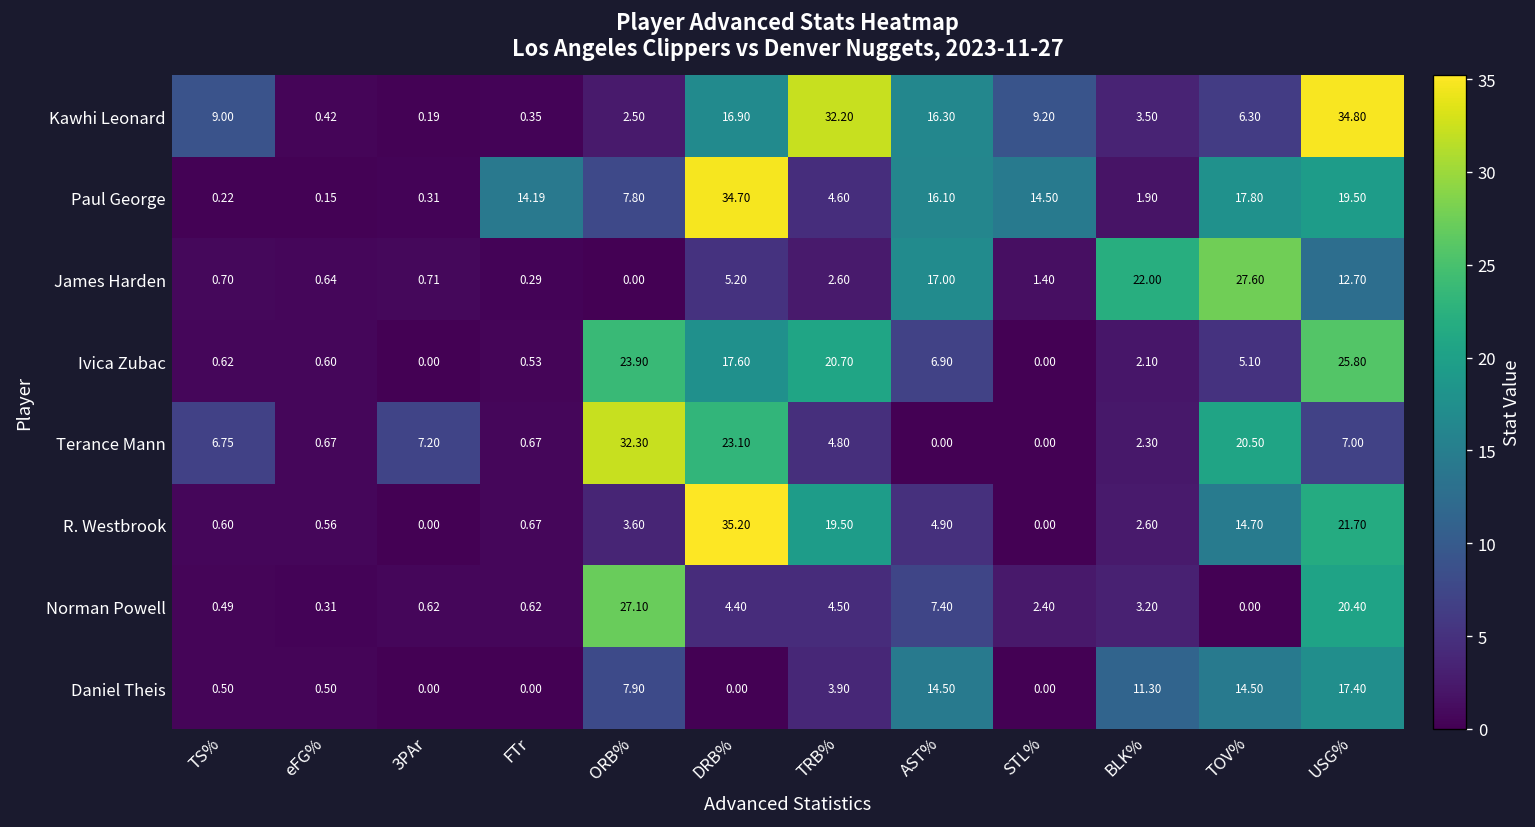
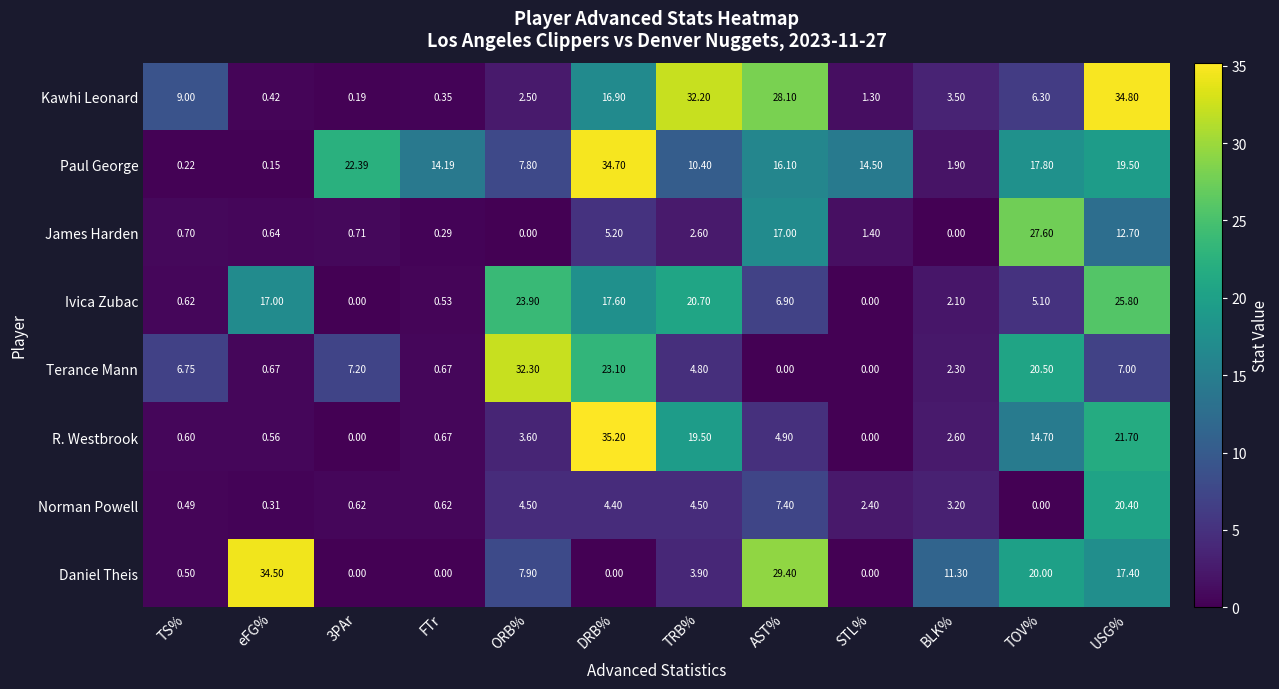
Kawhi Leonard, AST%: 16.30 -> 28.10
Kawhi Leonard, STL%: 9.20 -> 1.30
Paul George, 3PAr: 0.31 -> 22.39
Paul George, TRB%: 4.60 -> 10.40
James Harden, BLK%: 22.00 -> 0.00
Ivica Zubac, eFG%: 0.60 -> 17.00
Norman Powell, ORB%: 27.10 -> 4.50
Daniel Theis, eFG%: 0.50 -> 34.50
Daniel Theis, AST%: 14.50 -> 29.40
Daniel Theis, TOV%: 14.50 -> 20.00
